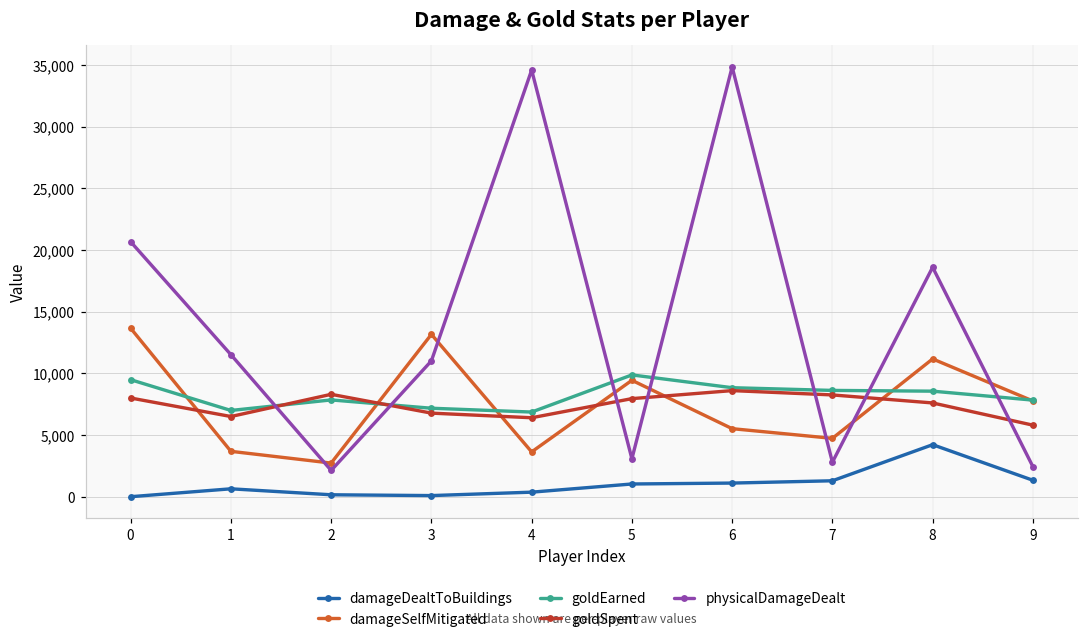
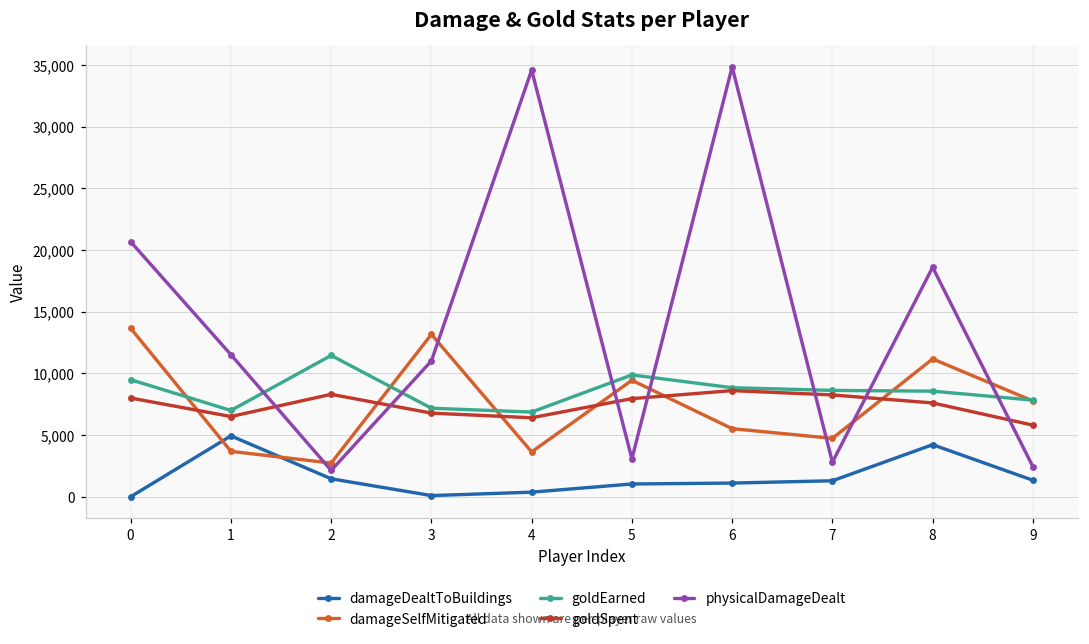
damageDealtToBuildings, 1: 600 -> 4,900
damageDealtToBuildings, 2: 200 -> 1,500
goldEarned, 2: 7,800 -> 11,500
